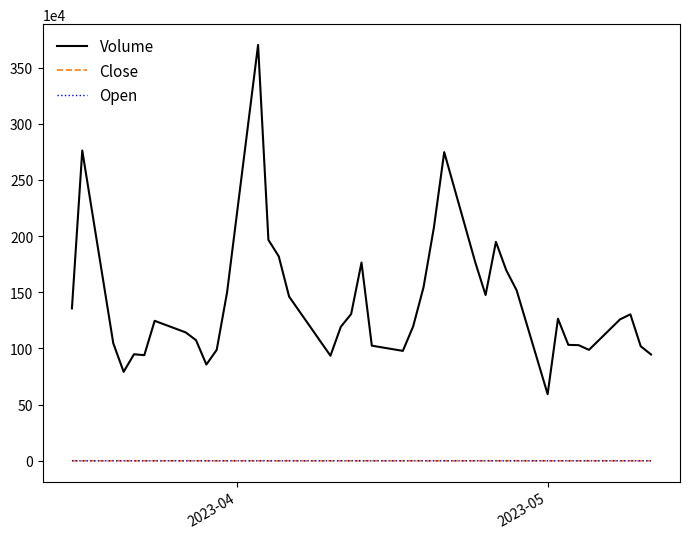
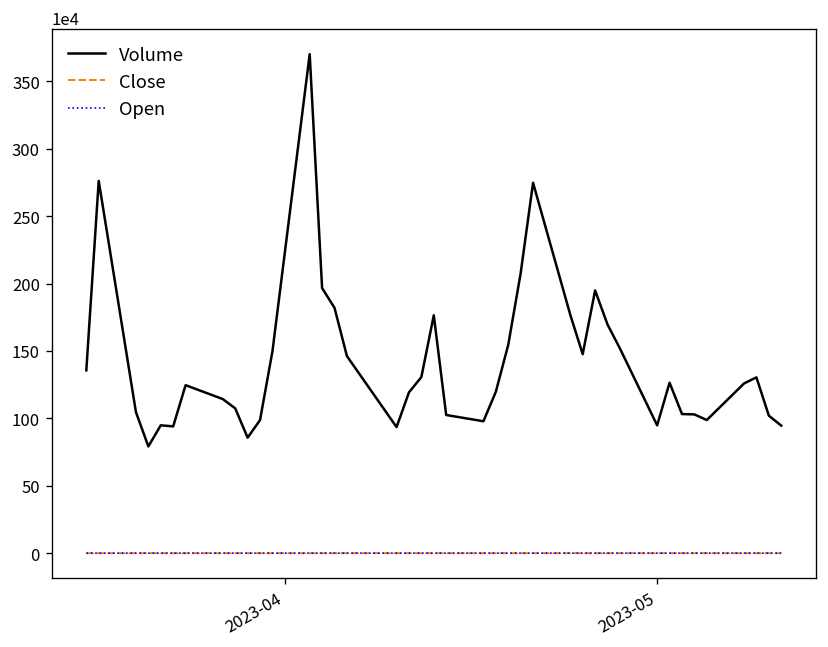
Volume, 2023-05: 590000 -> 950000
